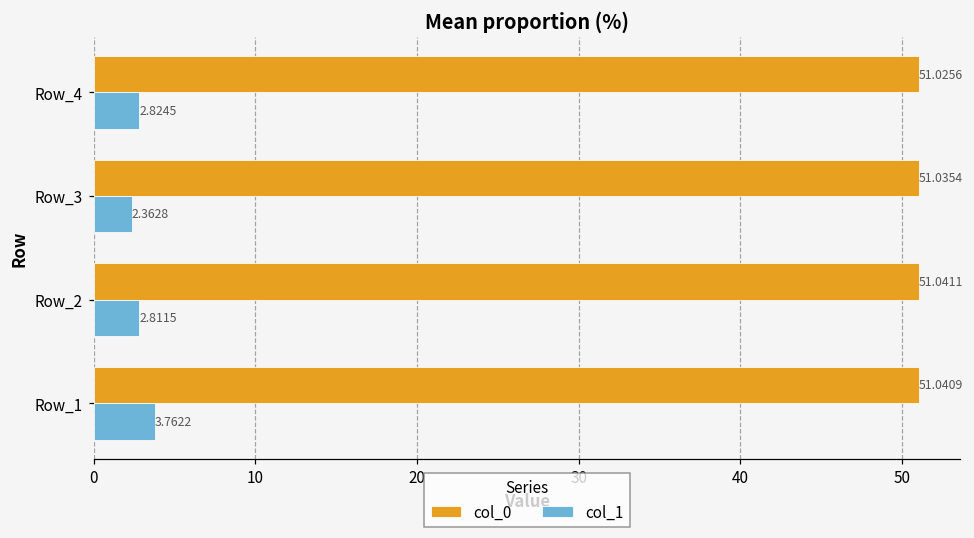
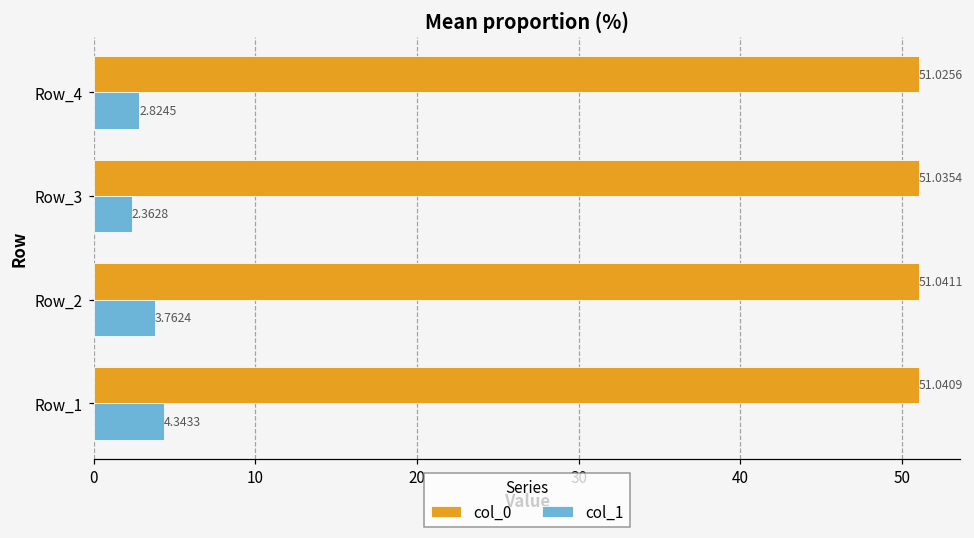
col_1, Row_2: 2.8115 -> 3.7624
col_1, Row_1: 3.7622 -> 4.3433
